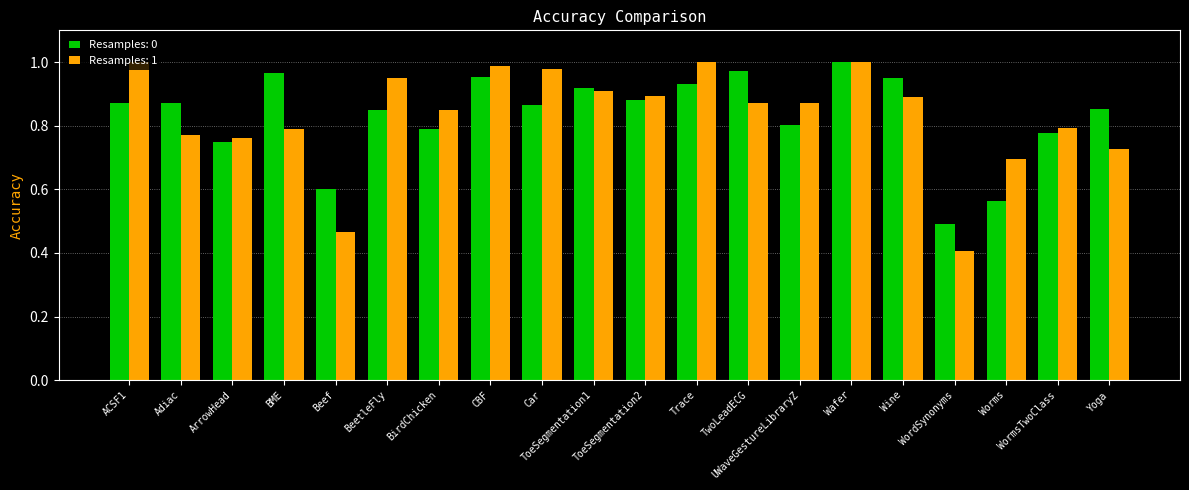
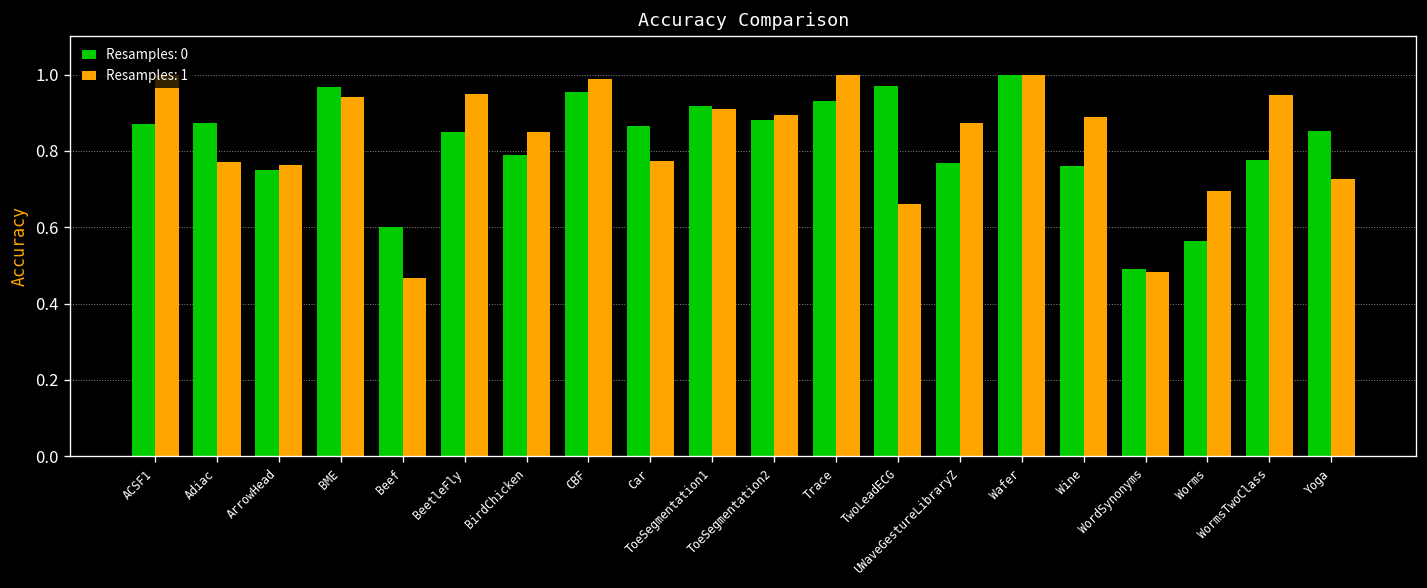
Resamples: 1, BME: 0.79 -> 0.94
Resamples: 1, Car: 0.98 -> 0.77
Resamples: 1, TwoLeadECG: 0.87 -> 0.66
Resamples: 0, UWaveGestureLibraryZ: 0.80 -> 0.77
Resamples: 0, Wine: 0.95 -> 0.76
Resamples: 1, WordSynonyms: 0.40 -> 0.48
Resamples: 1, WormsTwoClass: 0.79 -> 0.95
